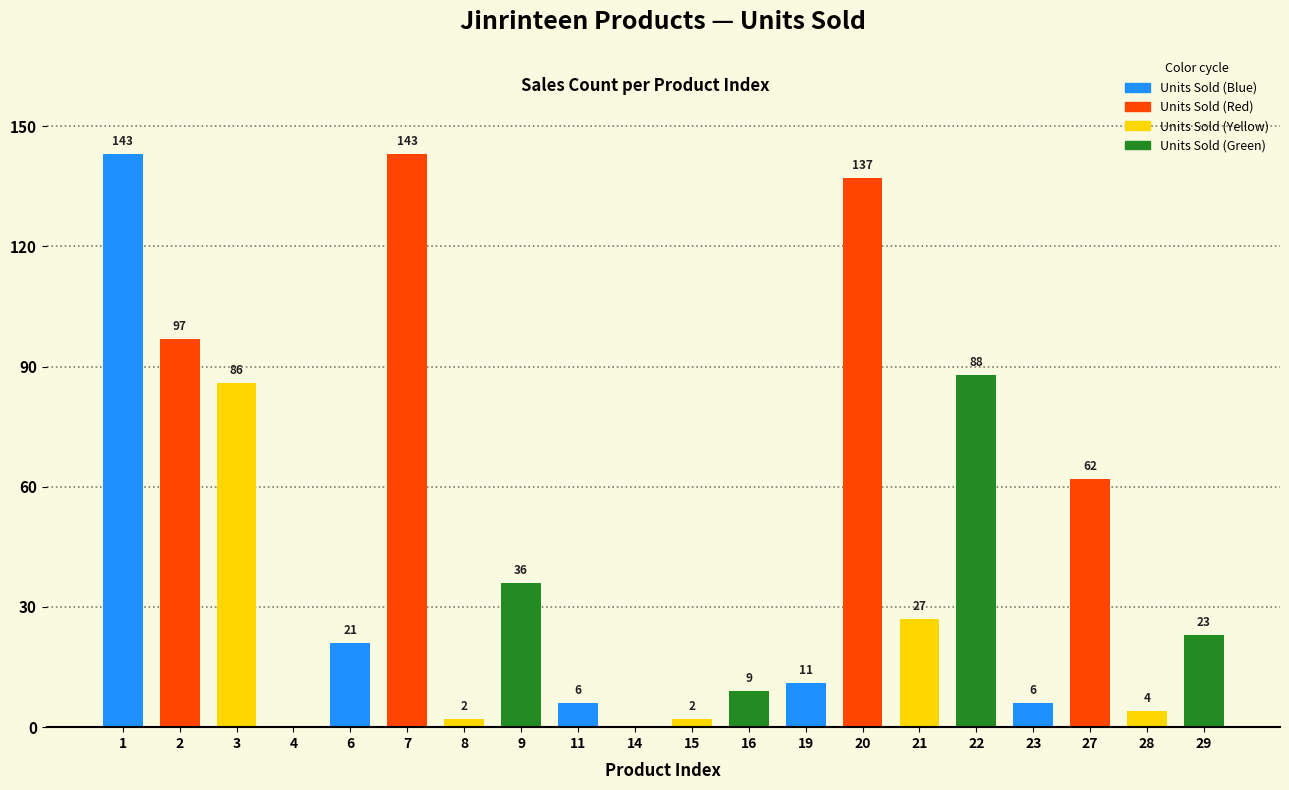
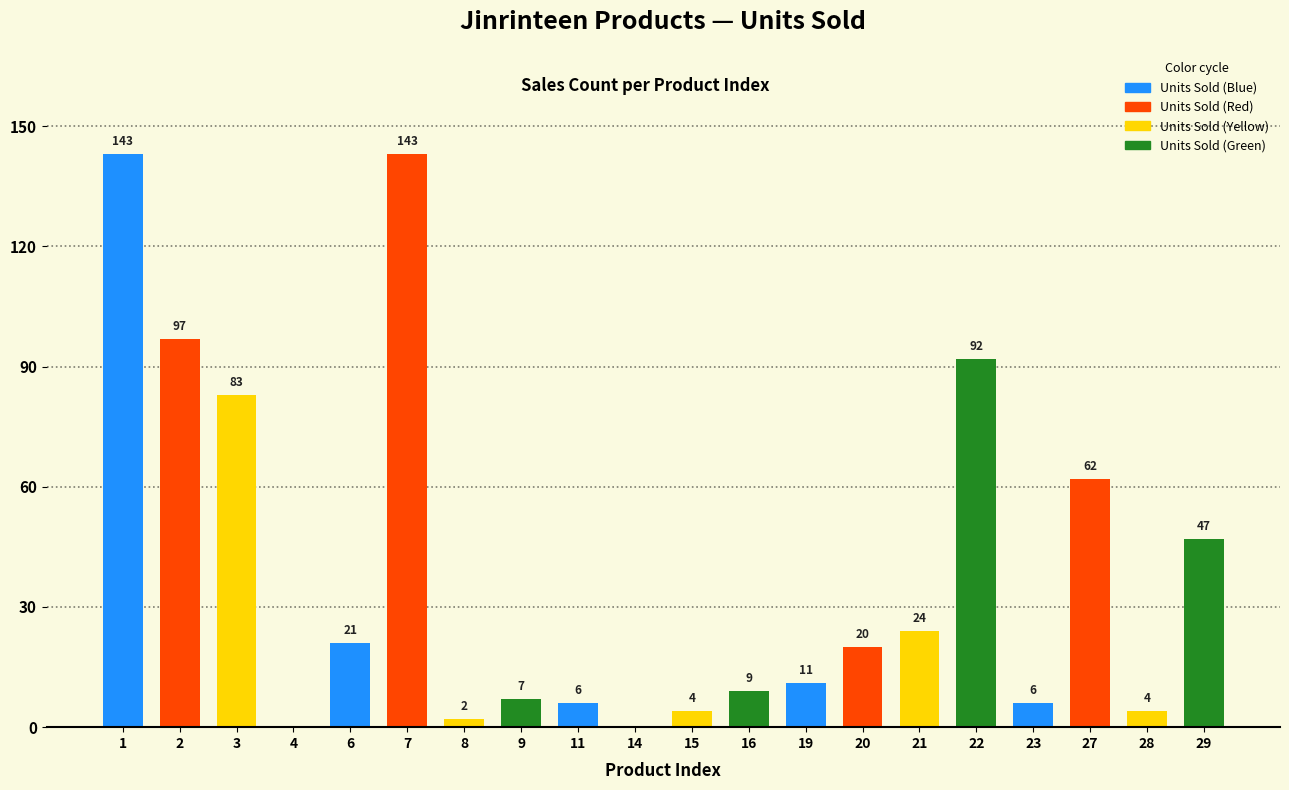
3: 86 -> 83
9: 36 -> 7
15: 2 -> 4
20: 137 -> 20
21: 27 -> 24
22: 88 -> 92
29: 23 -> 47
